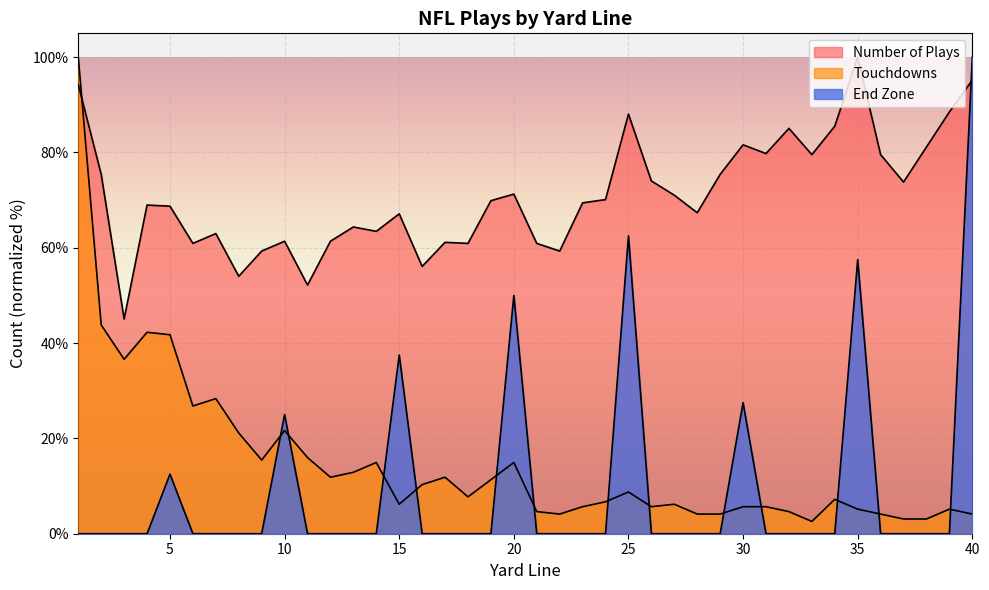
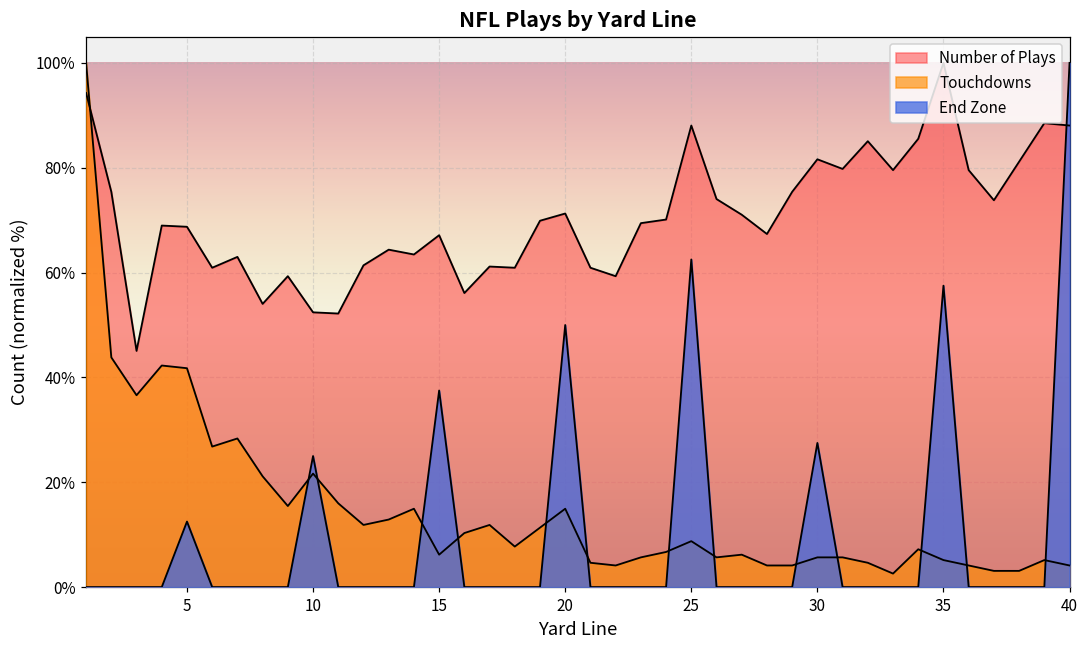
Number of Plays, 10: 61% -> 52%
Number of Plays, 40: 95% -> 88%
